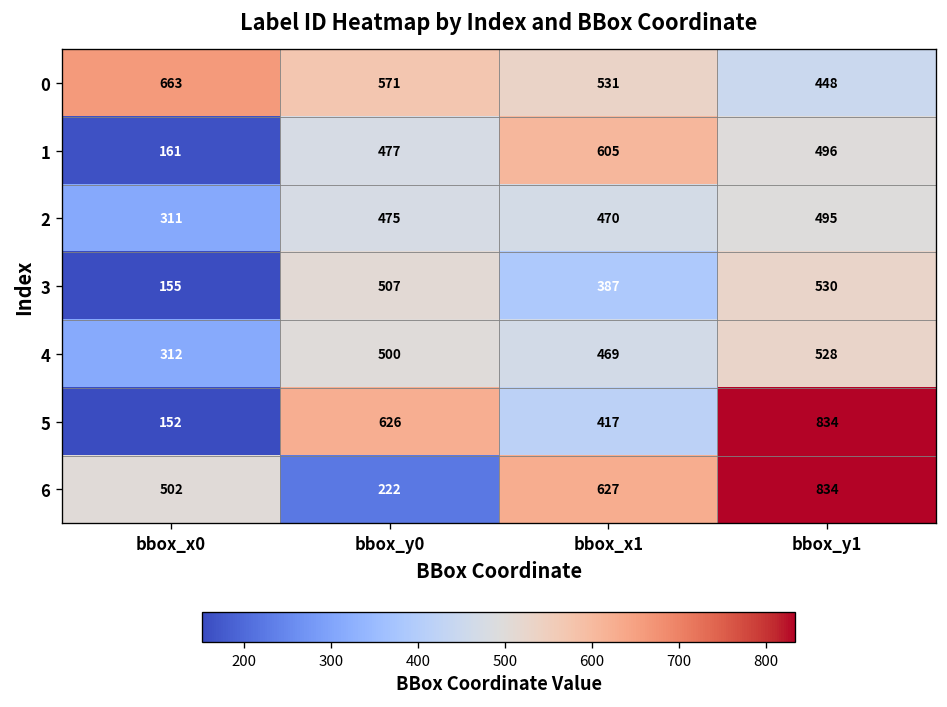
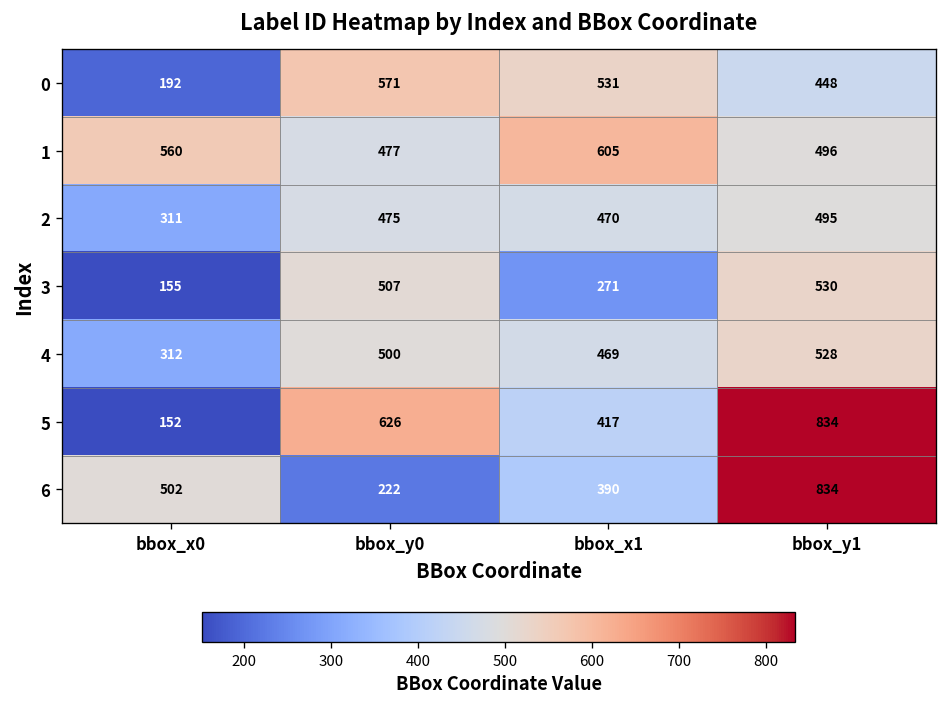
0, bbox_x0: 663 -> 192
1, bbox_x0: 161 -> 560
3, bbox_x1: 387 -> 271
6, bbox_x1: 627 -> 390
